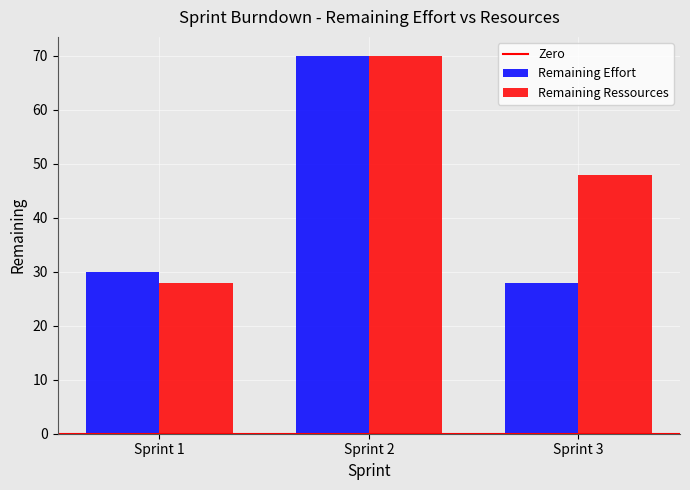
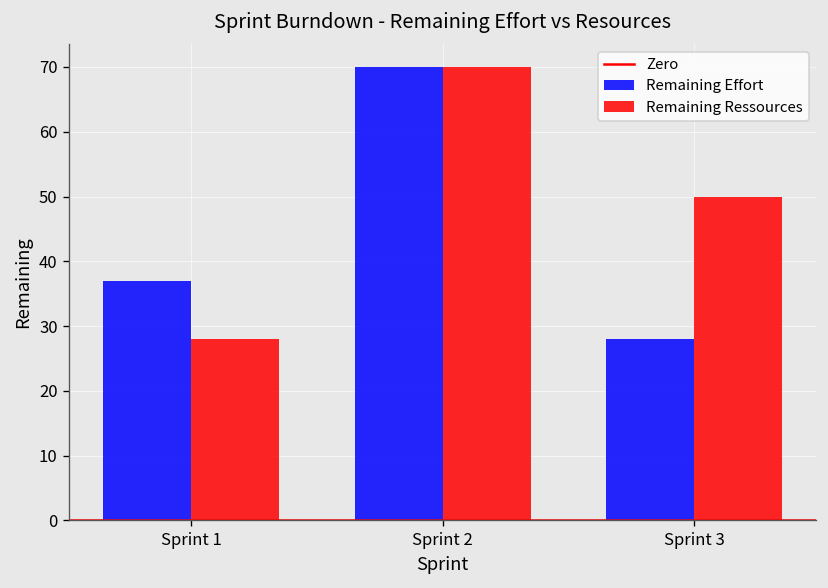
Remaining Effort, Sprint 1: 30 -> 37
Remaining Ressources, Sprint 3: 48 -> 50
